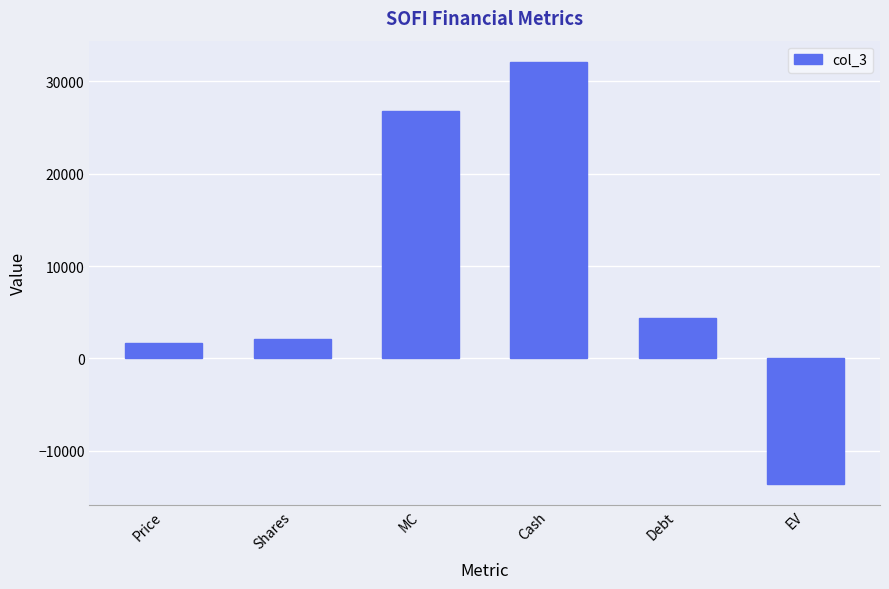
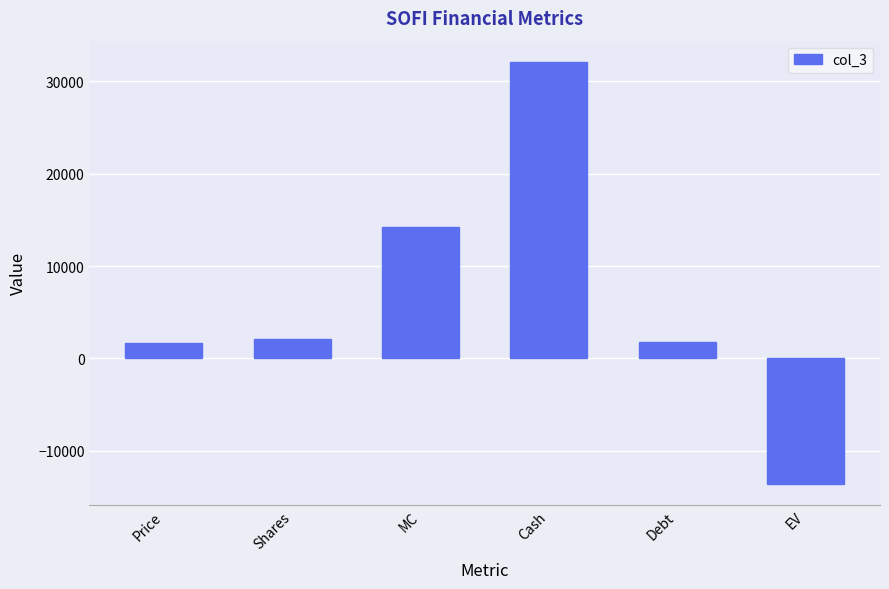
MC: 27000 -> 14000
Debt: 4000 -> 2000
